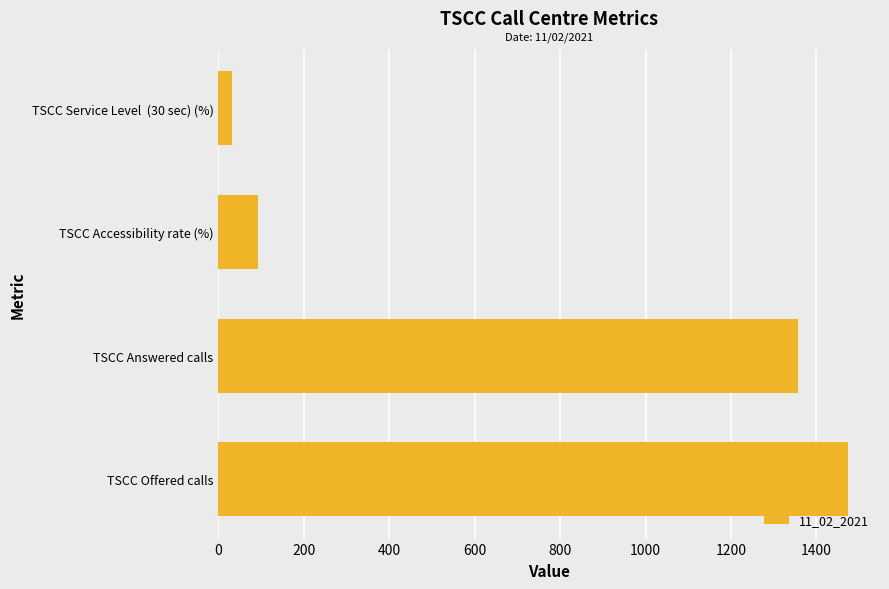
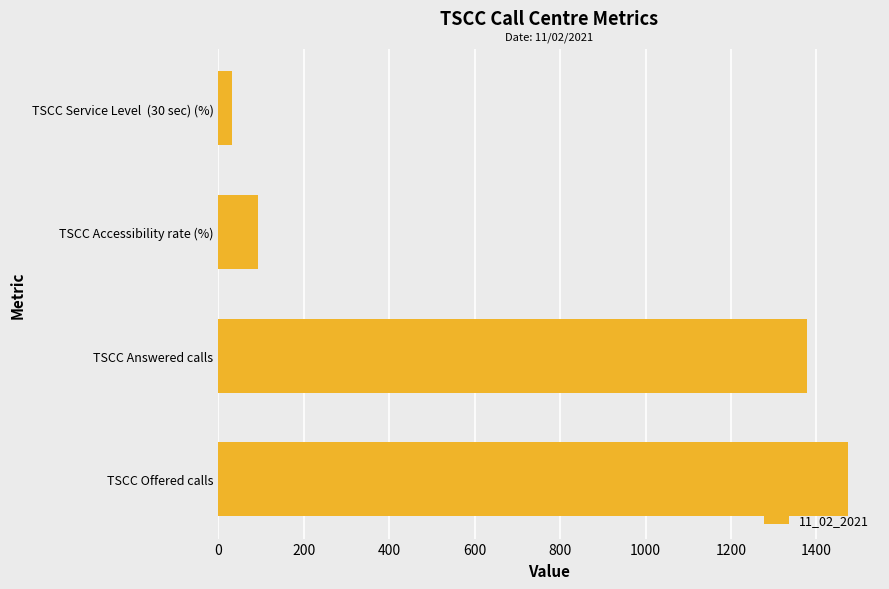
TSCC Answered calls: 1360 -> 1380
